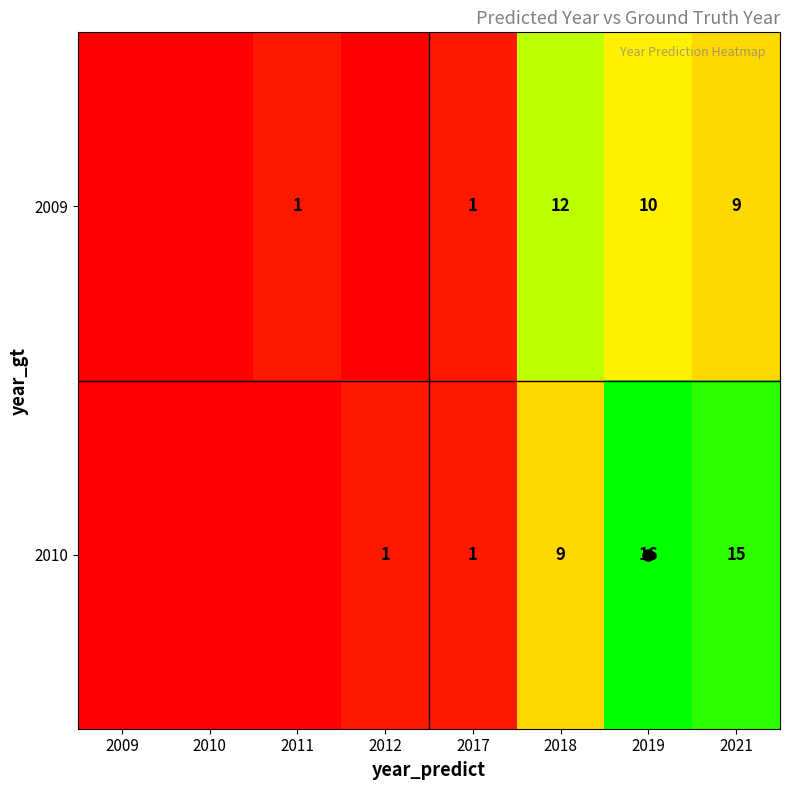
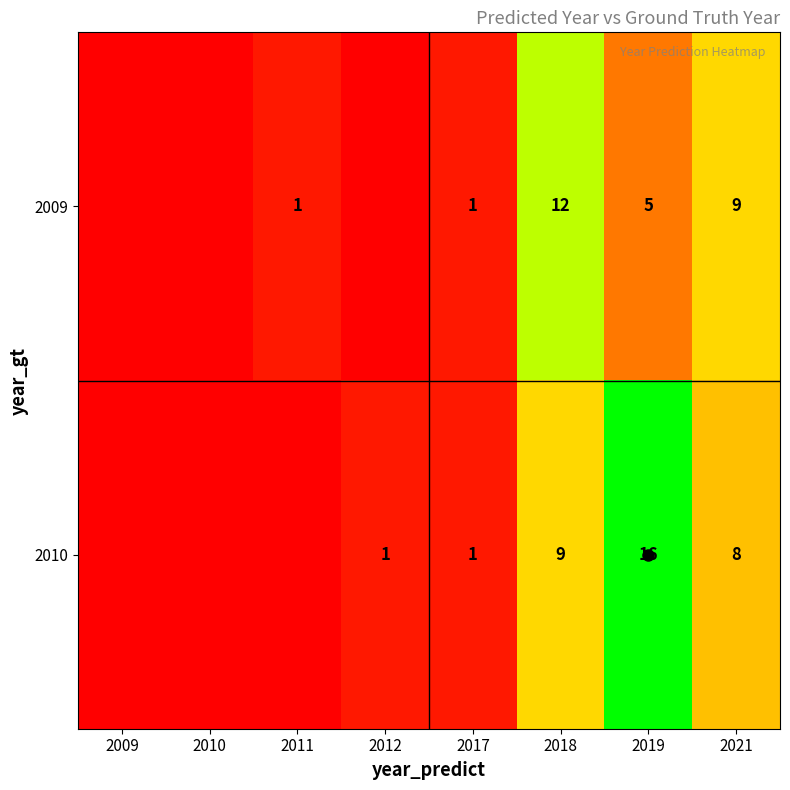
2009, 2019: 10 -> 5
2010, 2021: 15 -> 8
